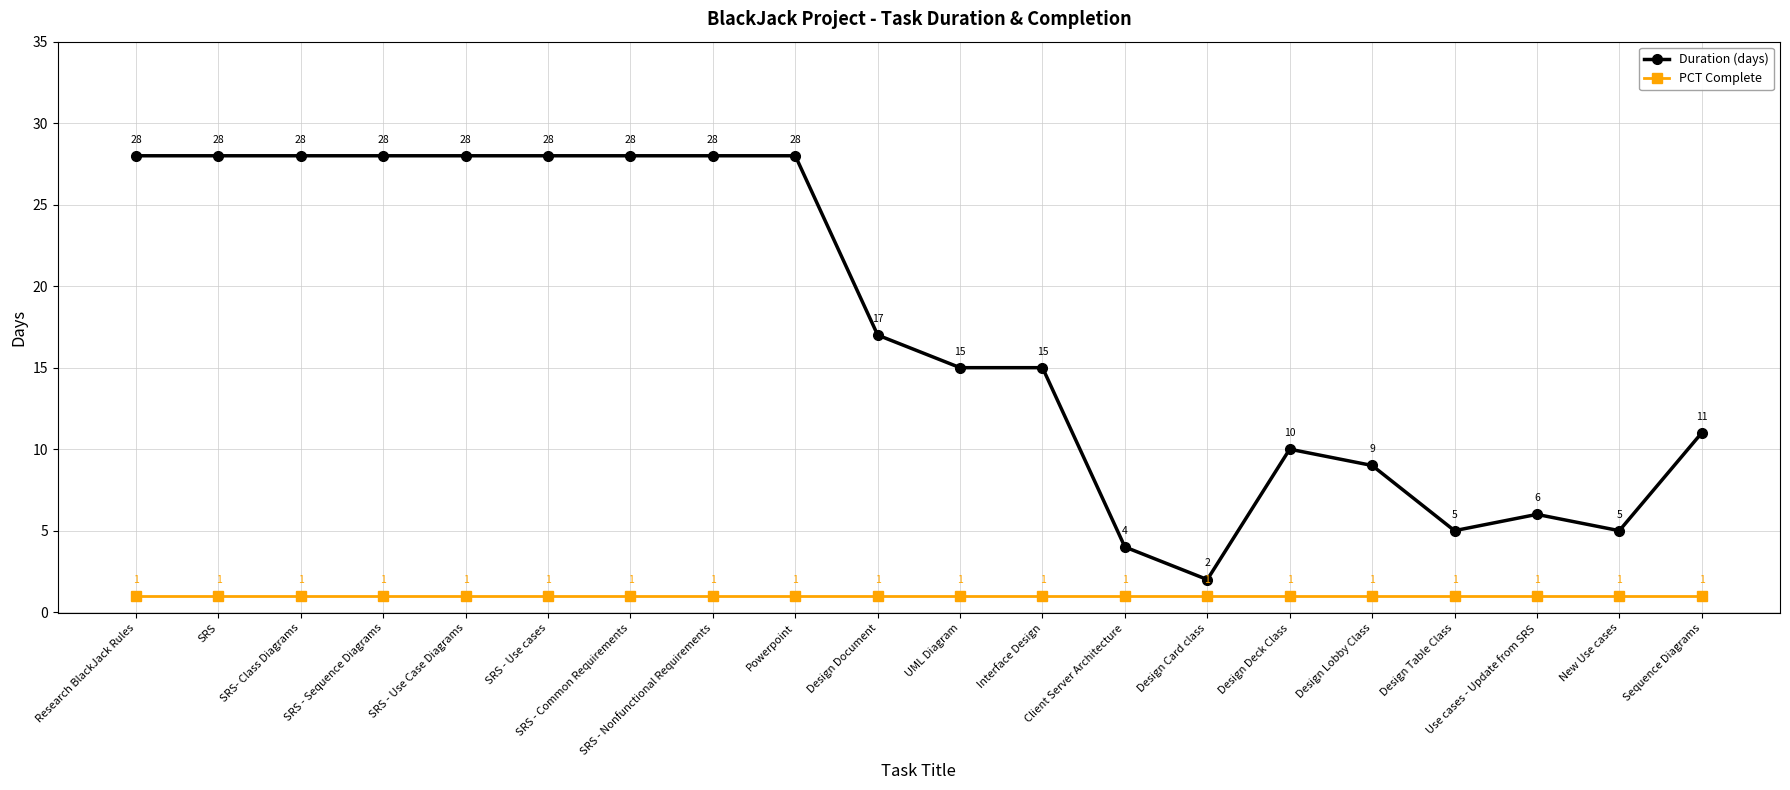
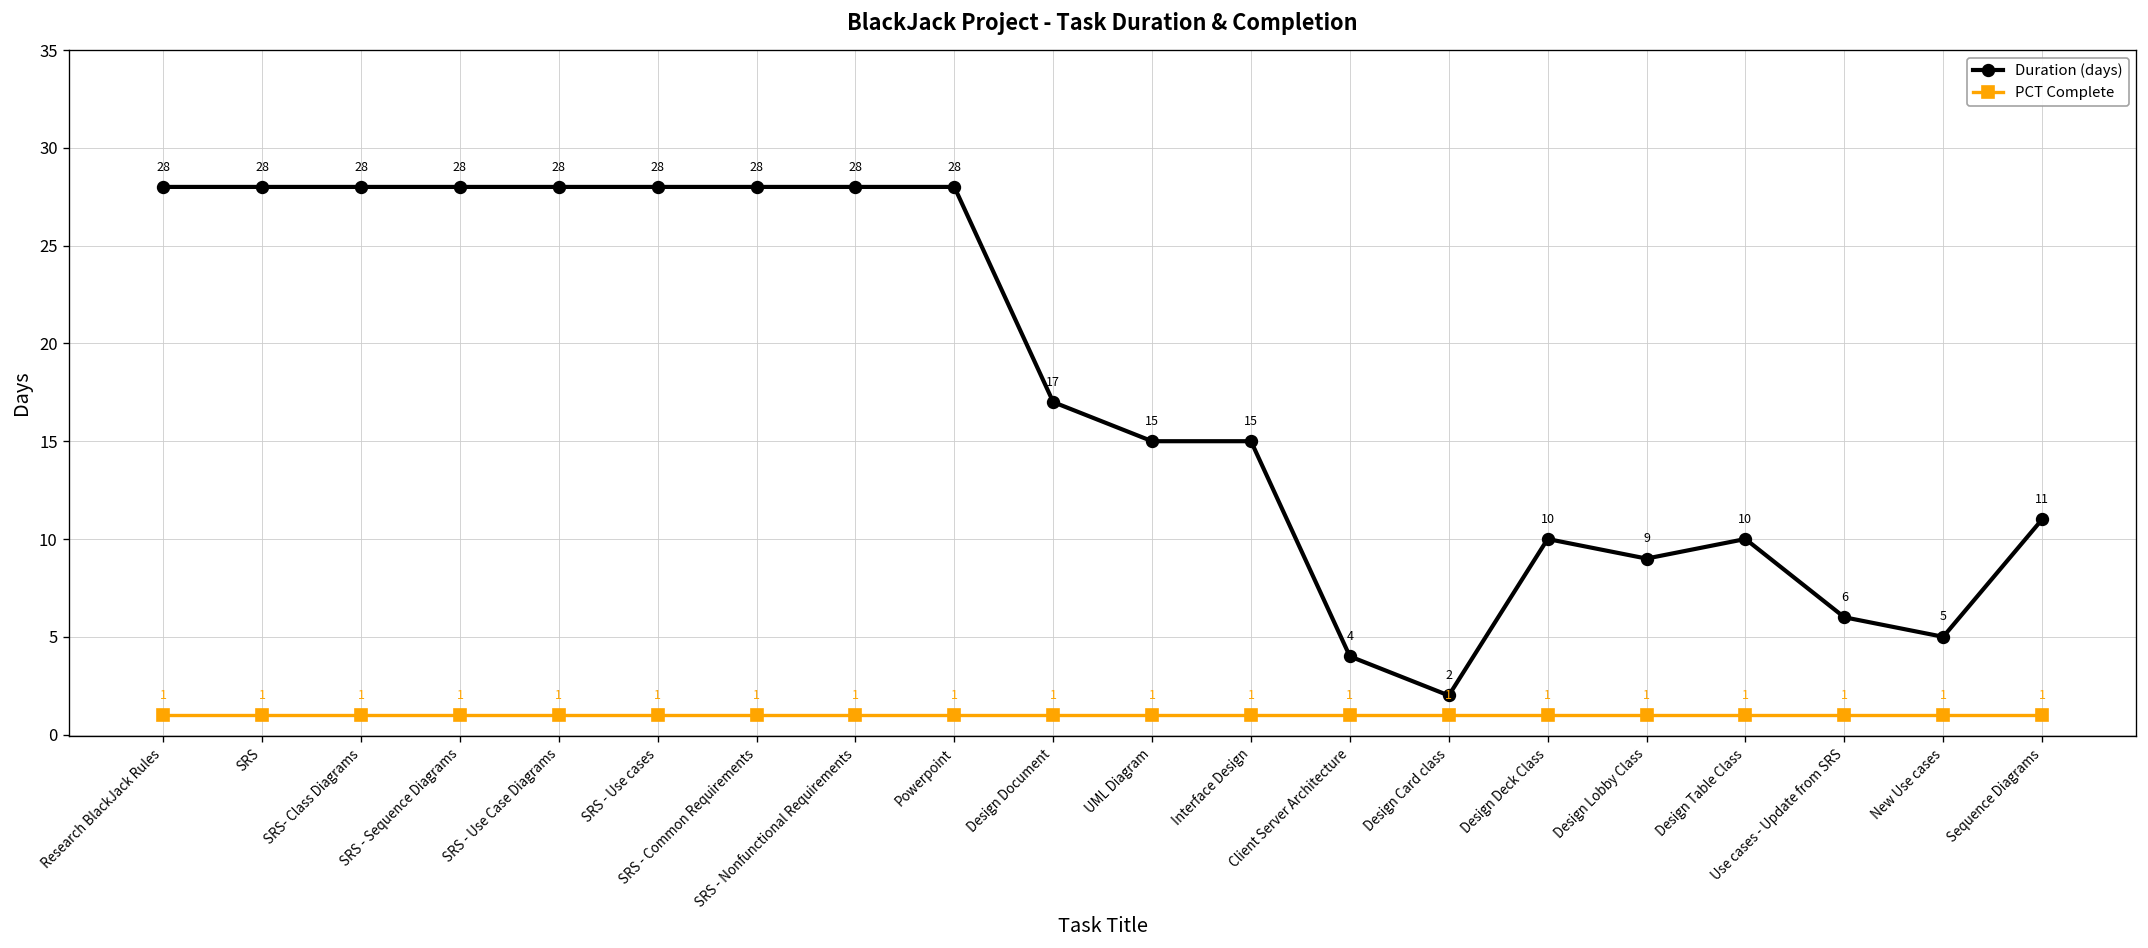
Duration (days), Design Table Class: 5 -> 10
